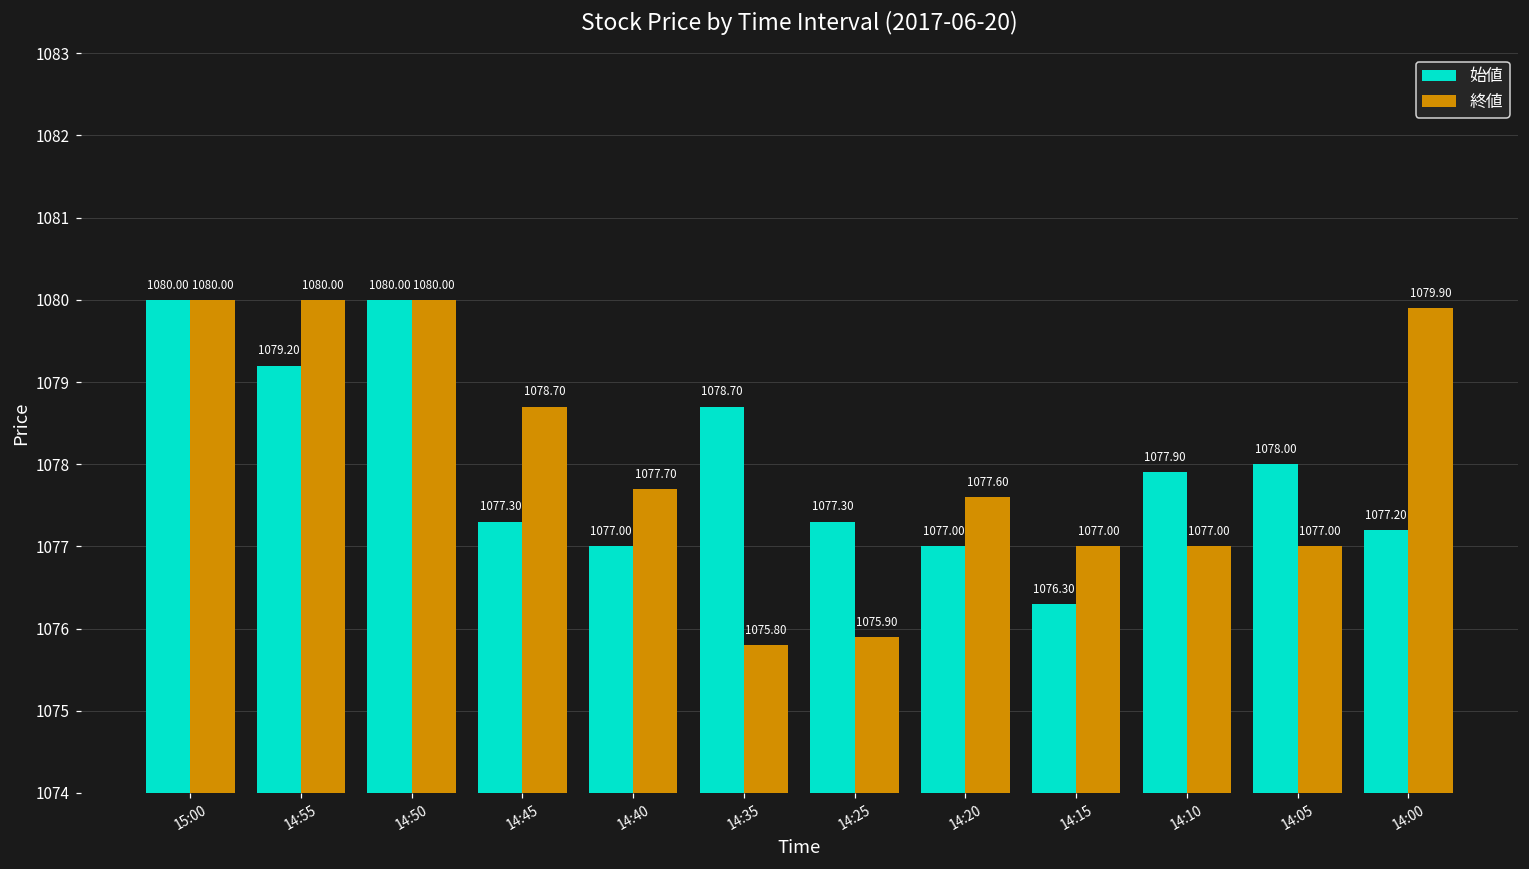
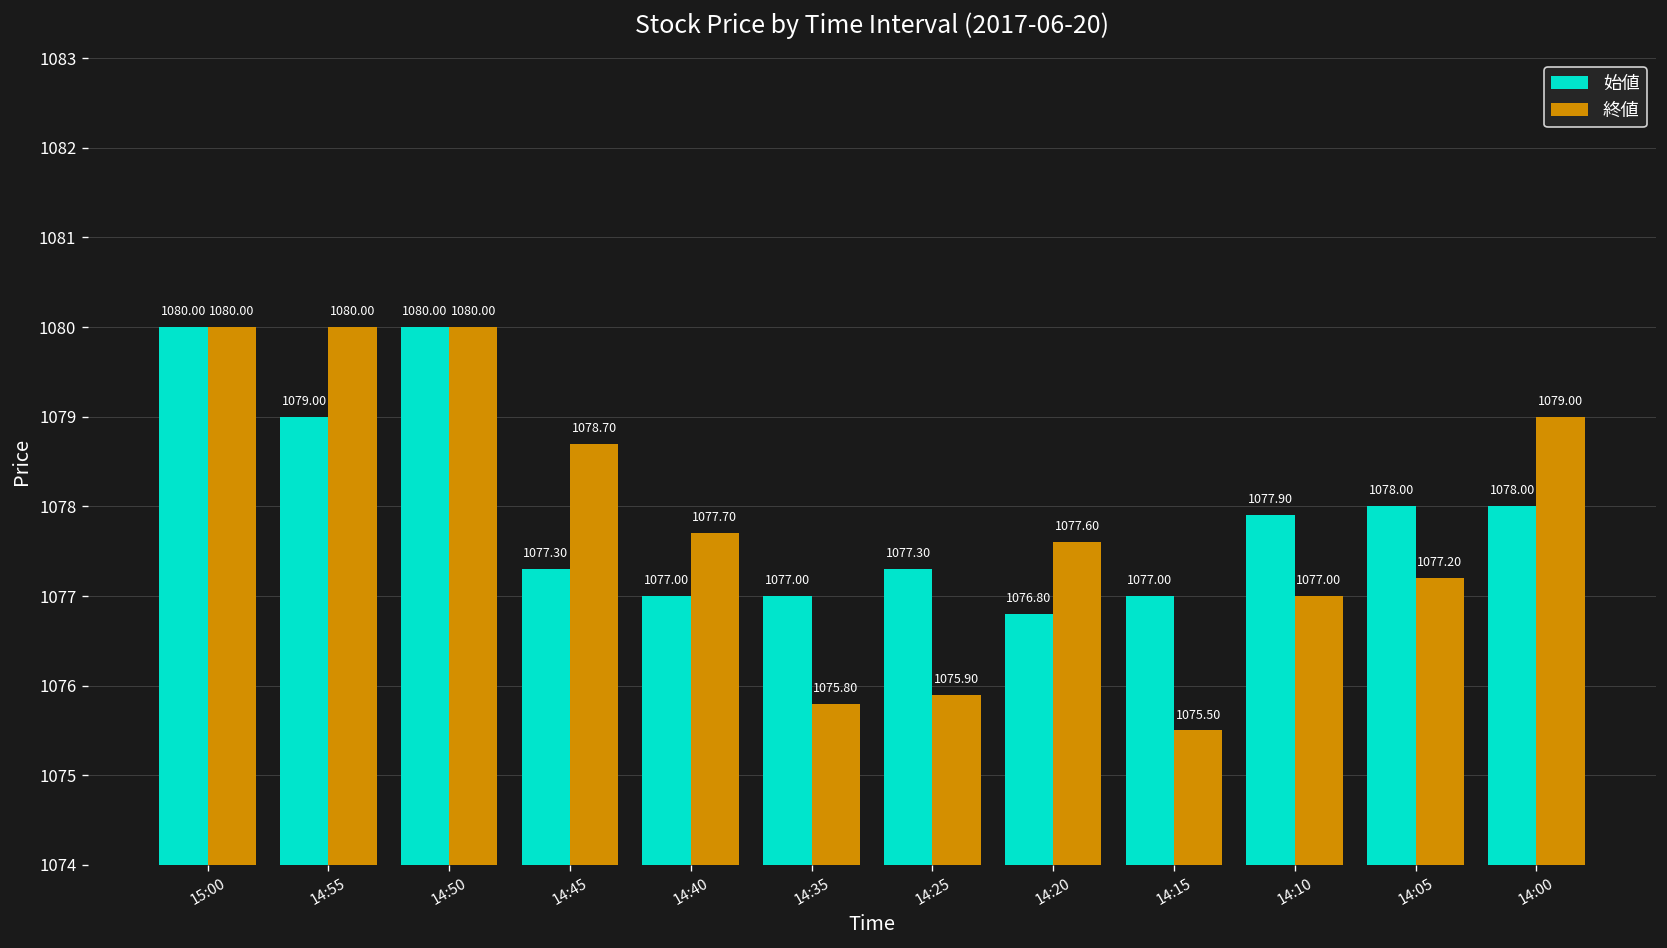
始値, 14:55: 1079.20 -> 1079.00
始値, 14:35: 1078.70 -> 1077.00
始値, 14:20: 1077.00 -> 1076.80
始値, 14:15: 1076.30 -> 1077.00
終値, 14:15: 1077.00 -> 1075.50
終値, 14:05: 1077.00 -> 1077.20
始値, 14:00: 1077.20 -> 1078.00
終値, 14:00: 1079.90 -> 1079.00
